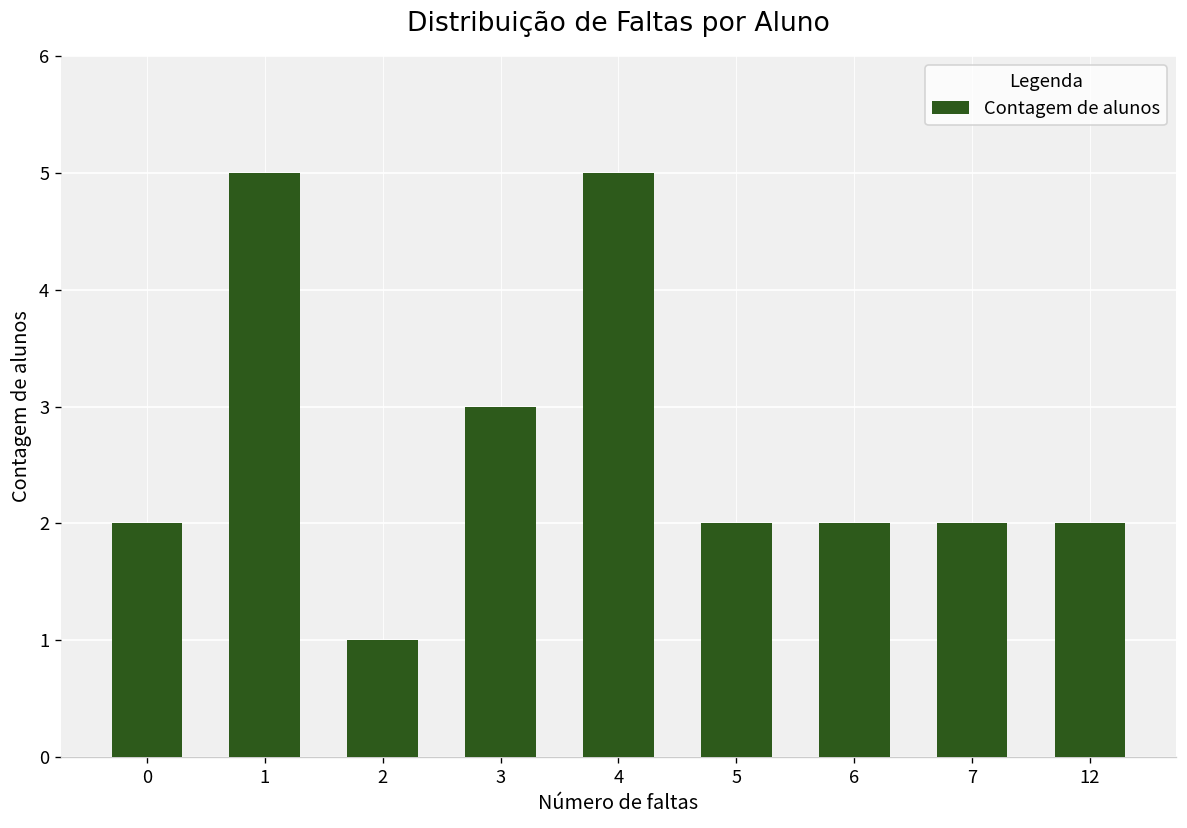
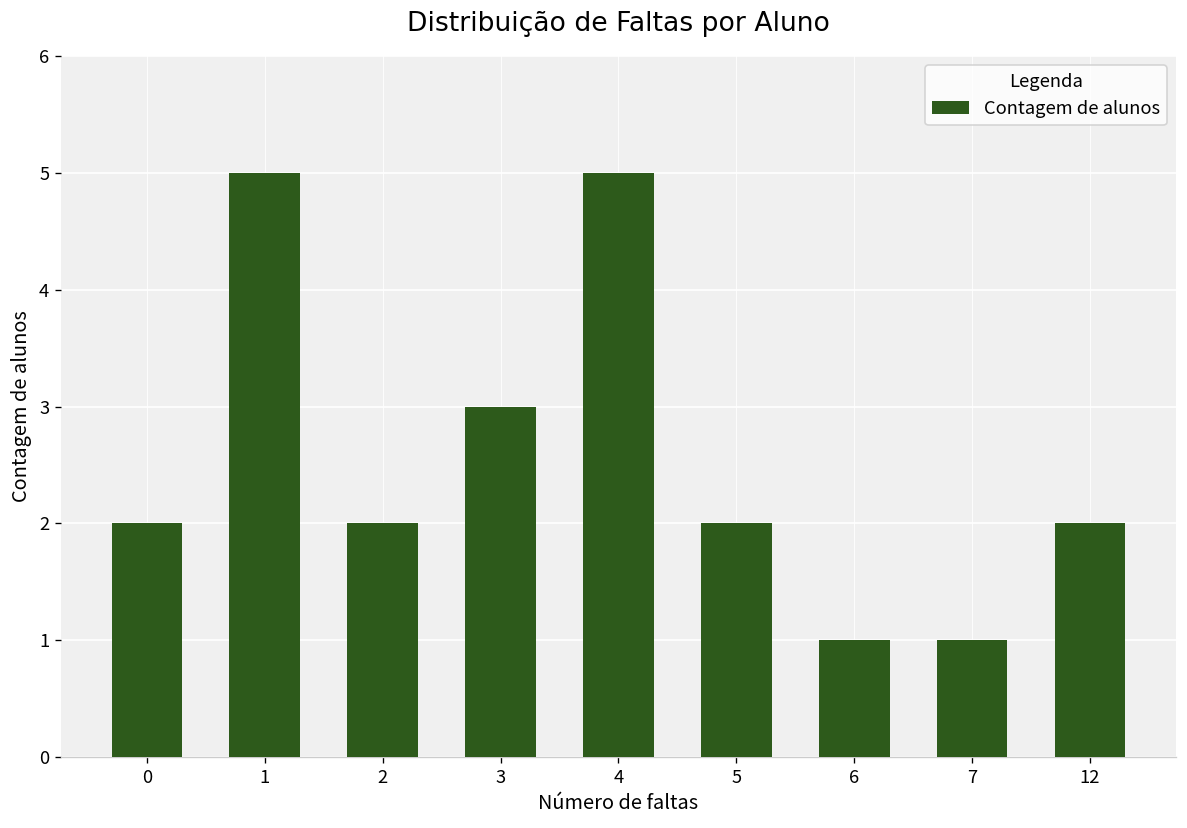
2: 1 -> 2
6: 2 -> 1
7: 2 -> 1
